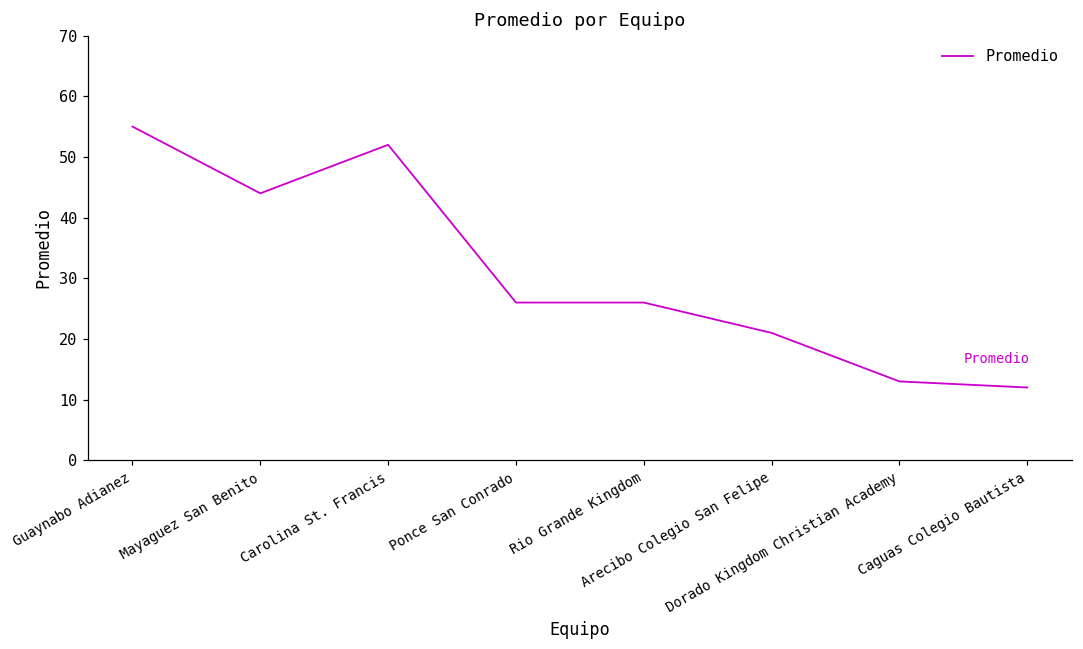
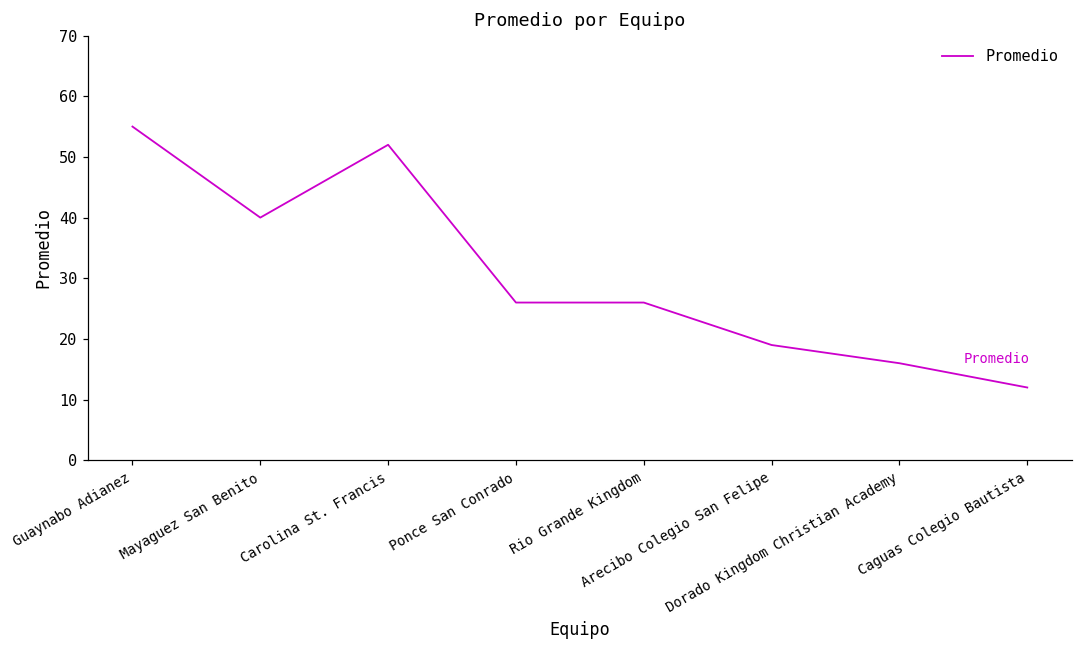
Mayaguez San Benito: 44 -> 40
Arecibo Colegio San Felipe: 21 -> 19
Dorado Kingdom Christian Academy: 13 -> 16
